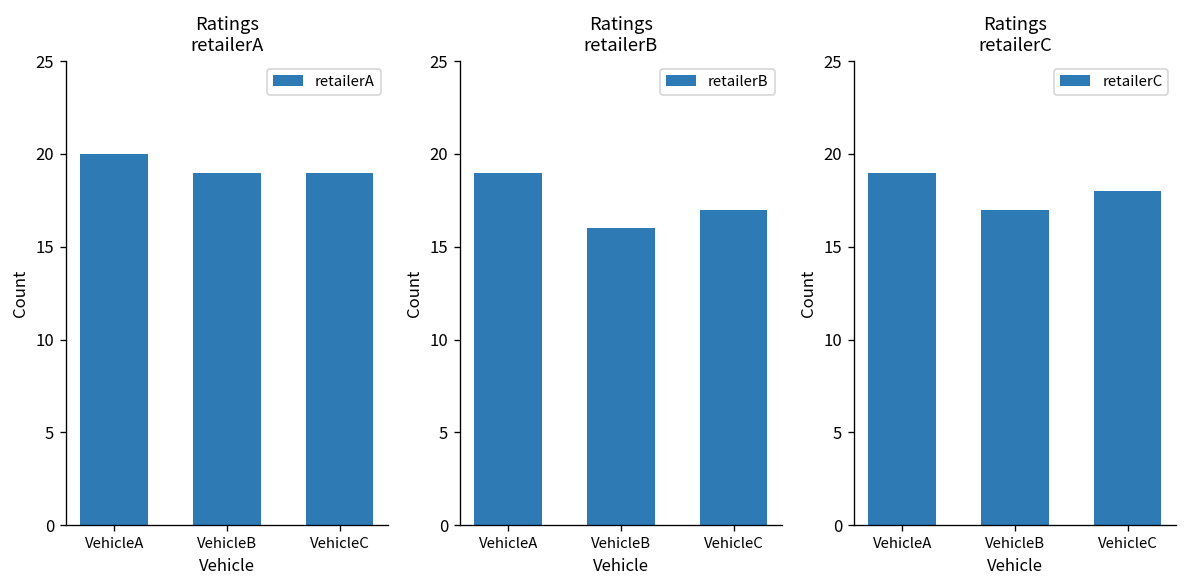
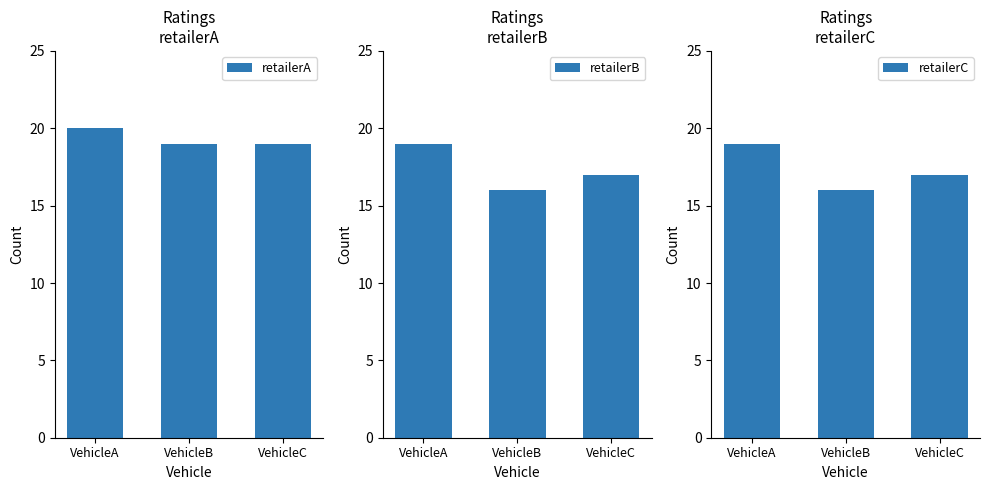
Ratings retailerC, VehicleB: 17 -> 16
Ratings retailerC, VehicleC: 18 -> 17
